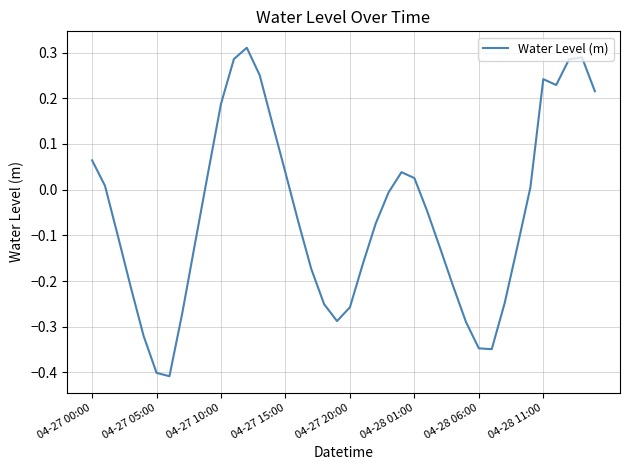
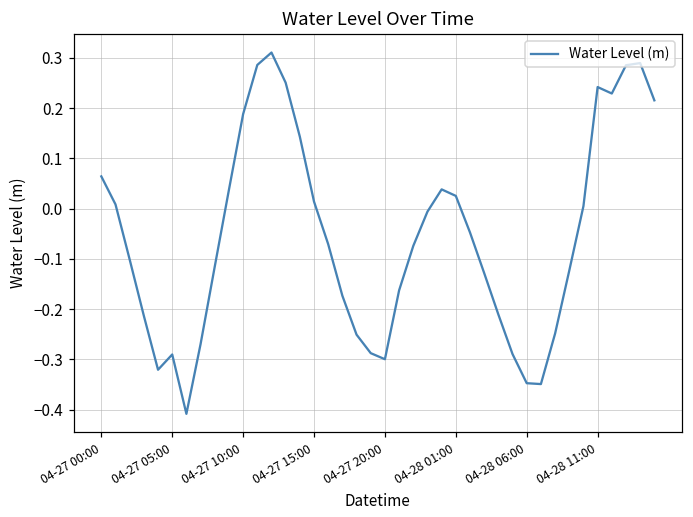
04-27 05:00: -0.40 -> -0.29
04-27 15:00: 0.04 -> 0.01
04-27 20:00: -0.26 -> -0.30
